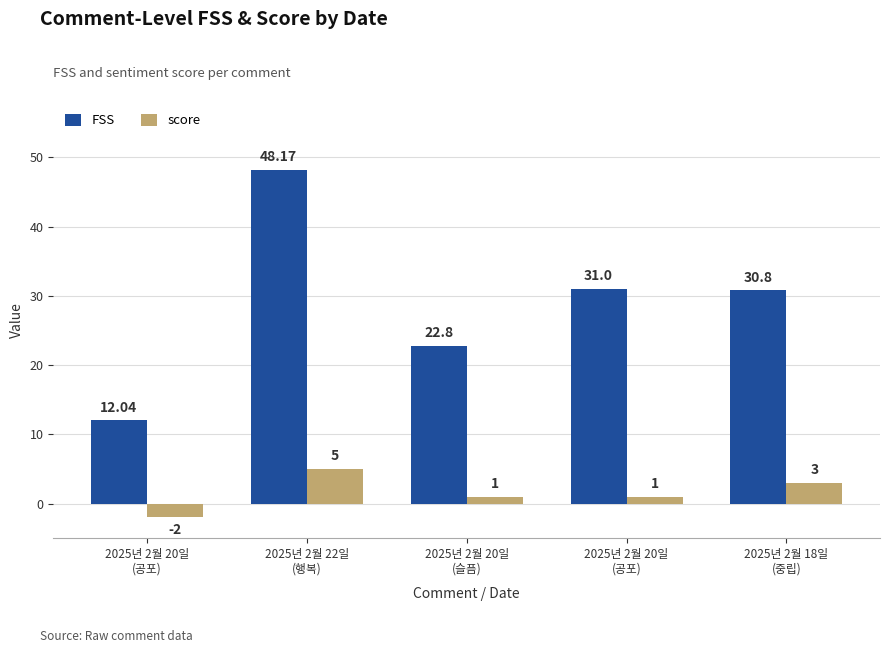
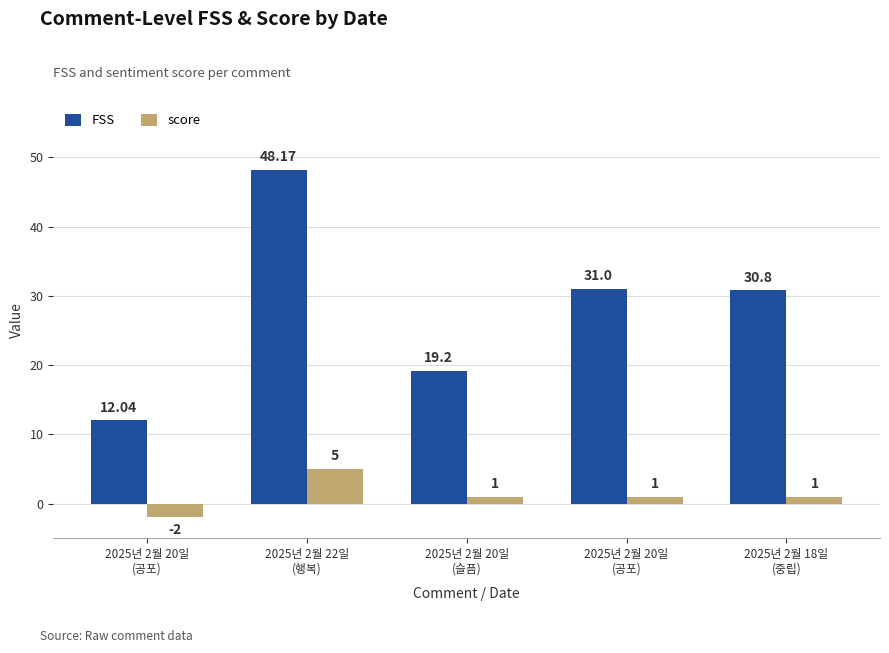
FSS, 2025년 2월 20일 (슬픔): 22.8 -> 19.2
score, 2025년 2월 18일 (중립): 3 -> 1
